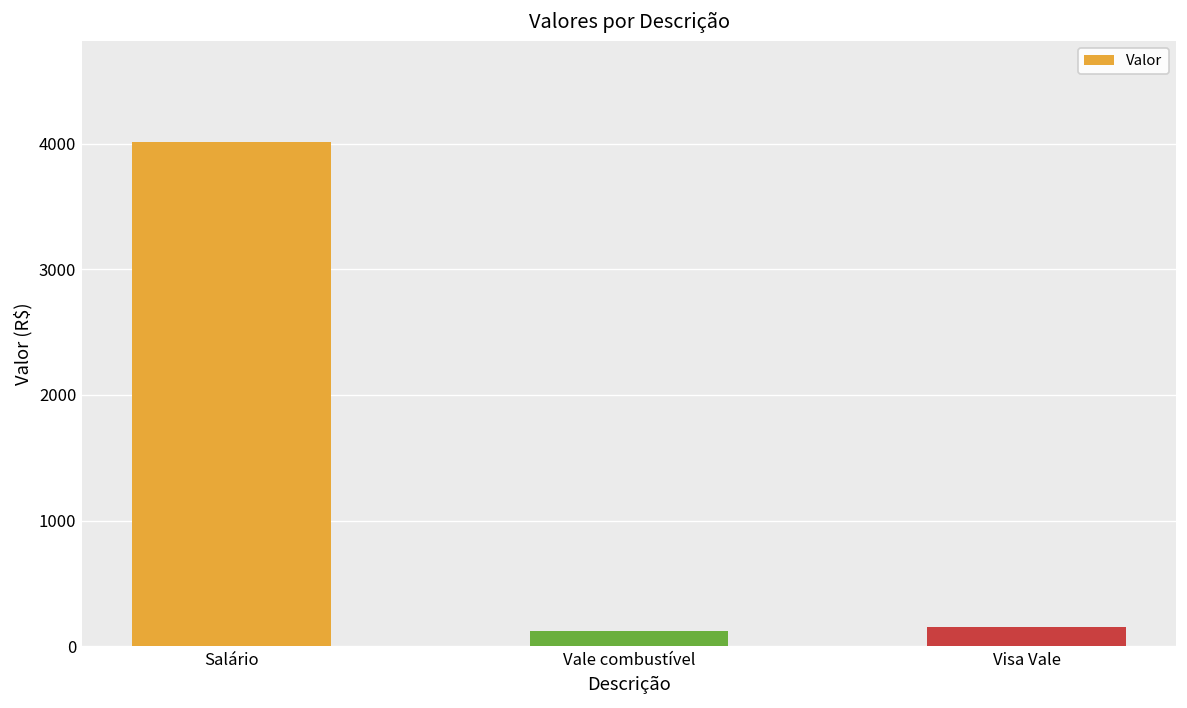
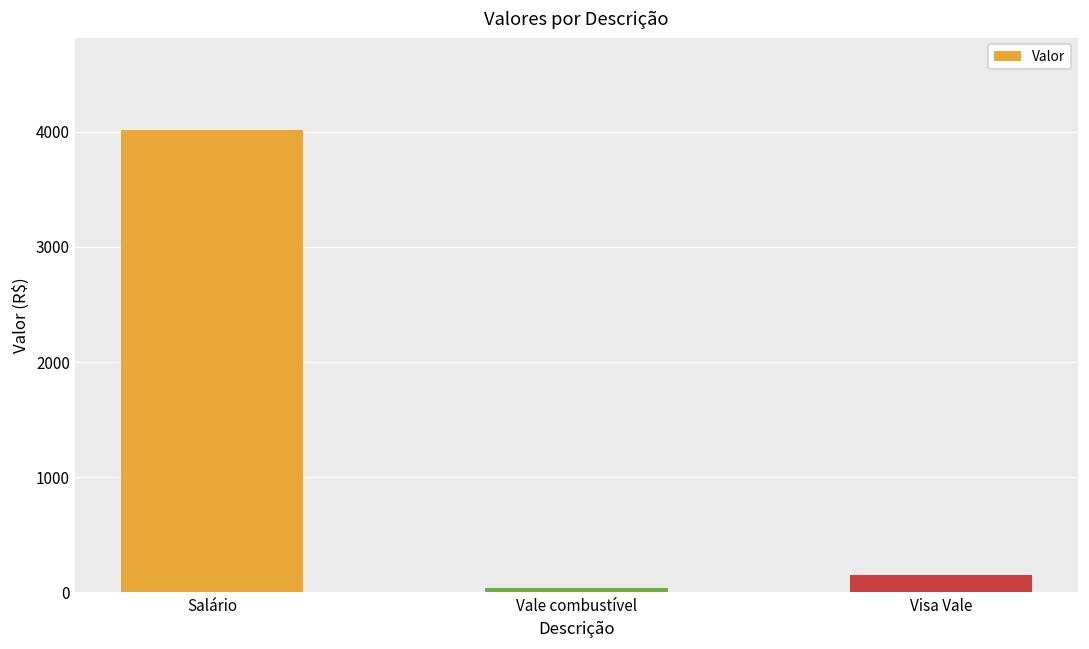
Vale combustível: 120 -> 40
